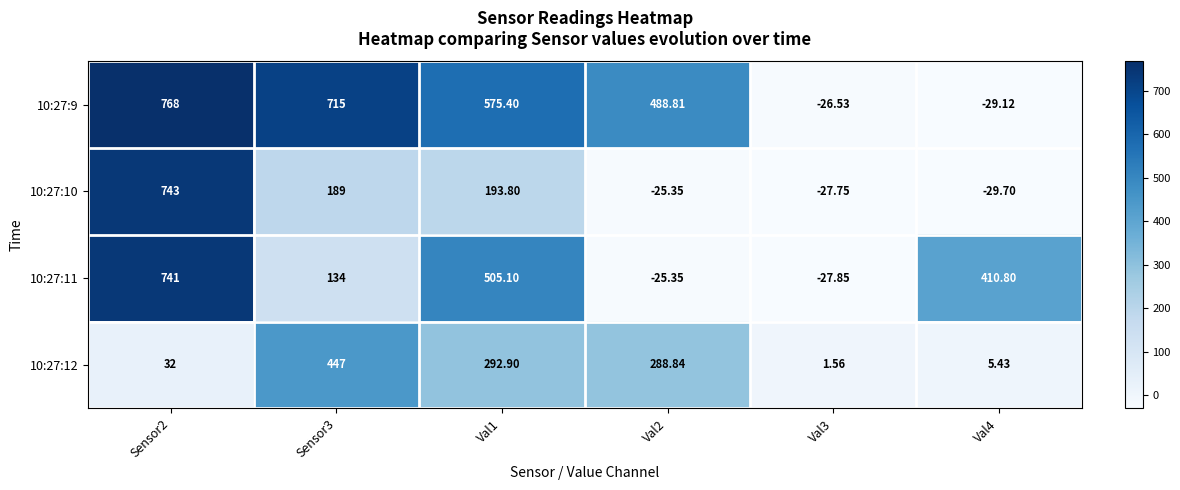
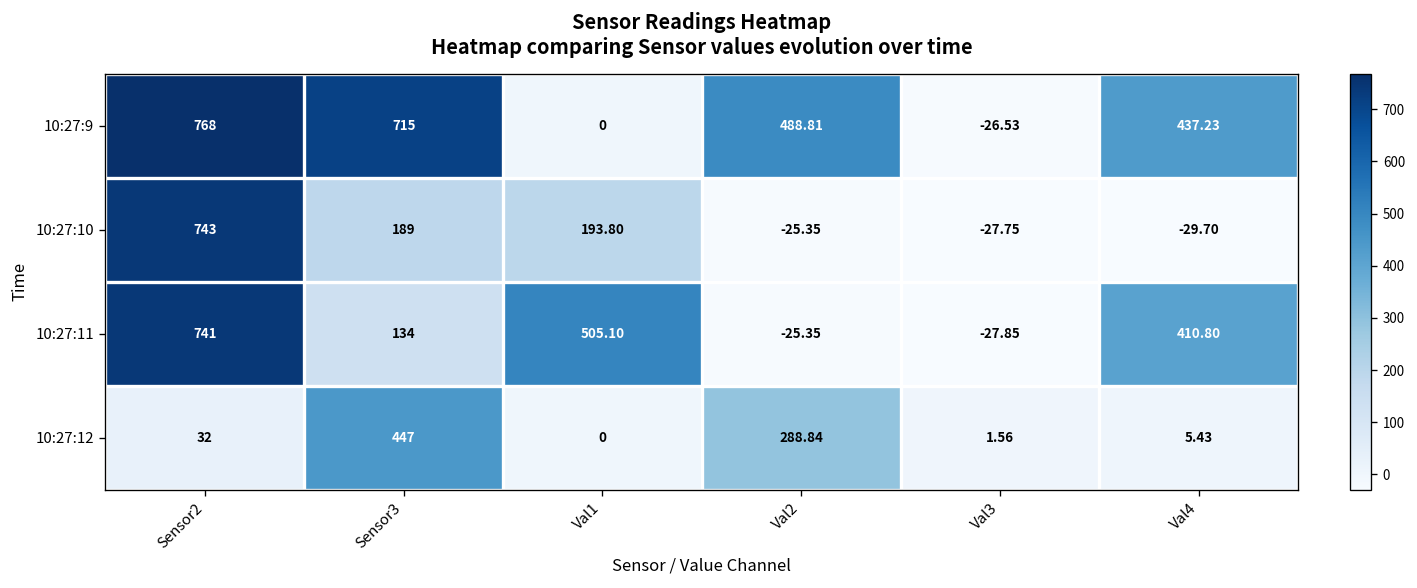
10:27:9, Val1: 575.40 -> 0
10:27:9, Val4: -29.12 -> 437.23
10:27:12, Val1: 292.90 -> 0
